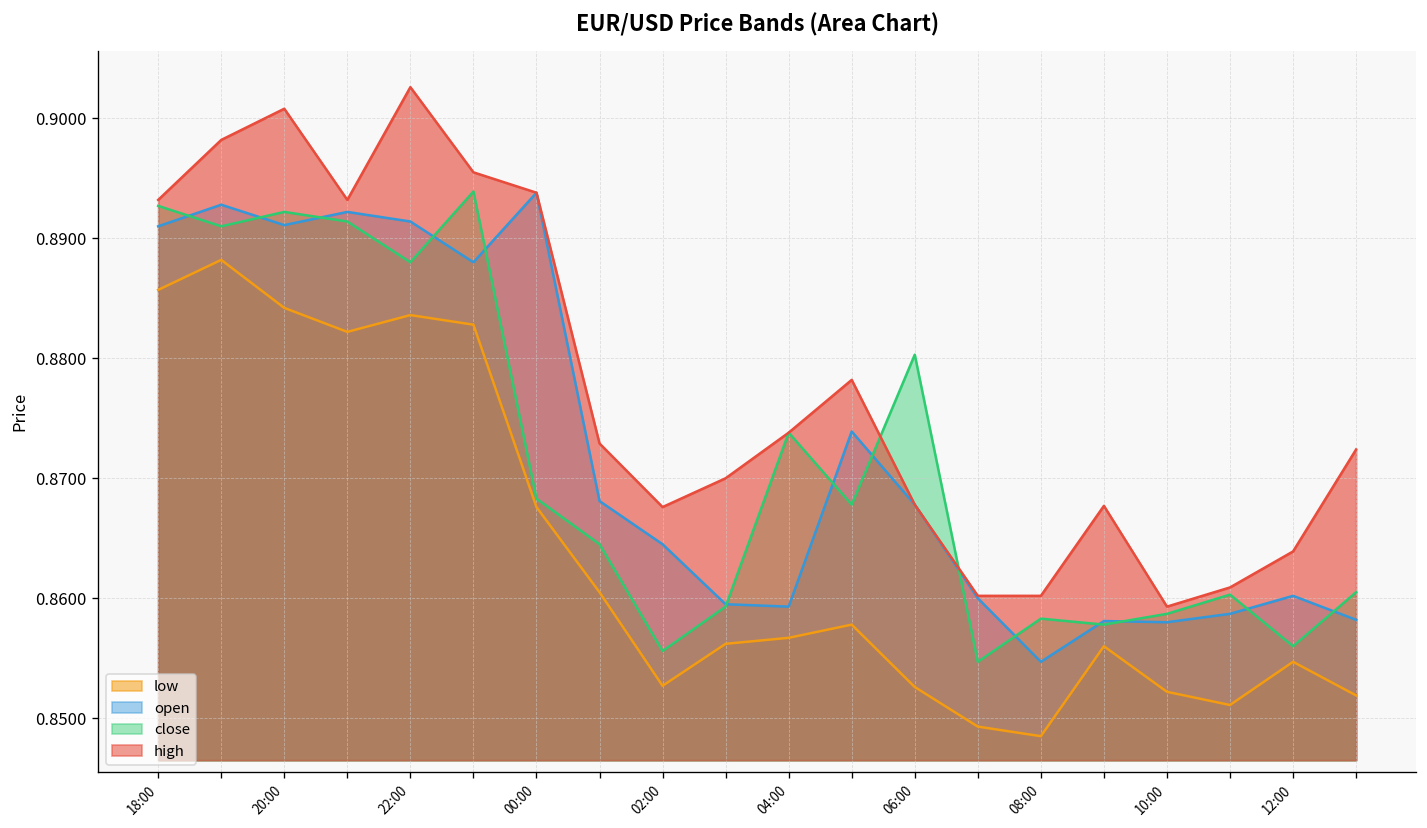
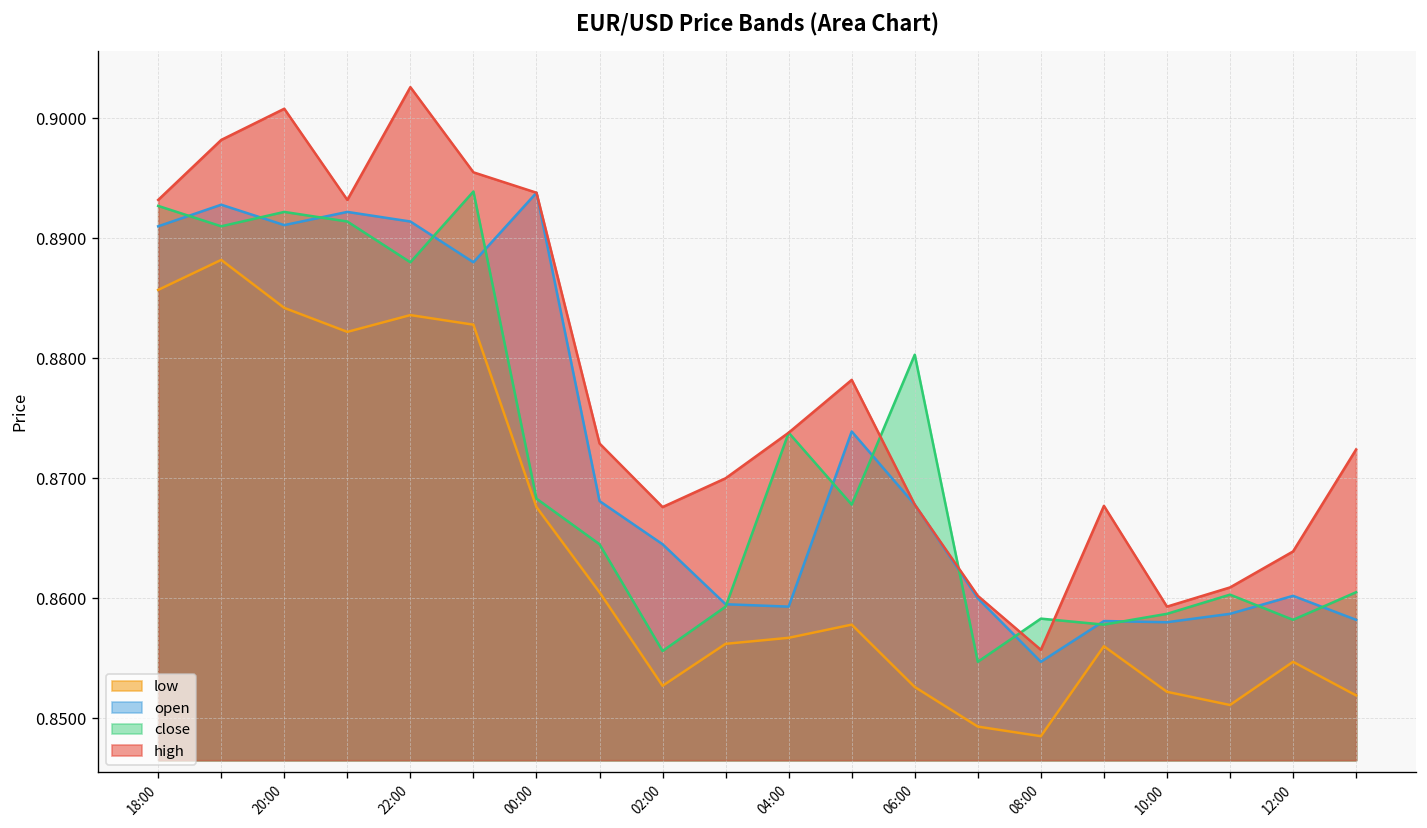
high, 08:00: 0.860 -> 0.856
close, 12:00: 0.856 -> 0.858
